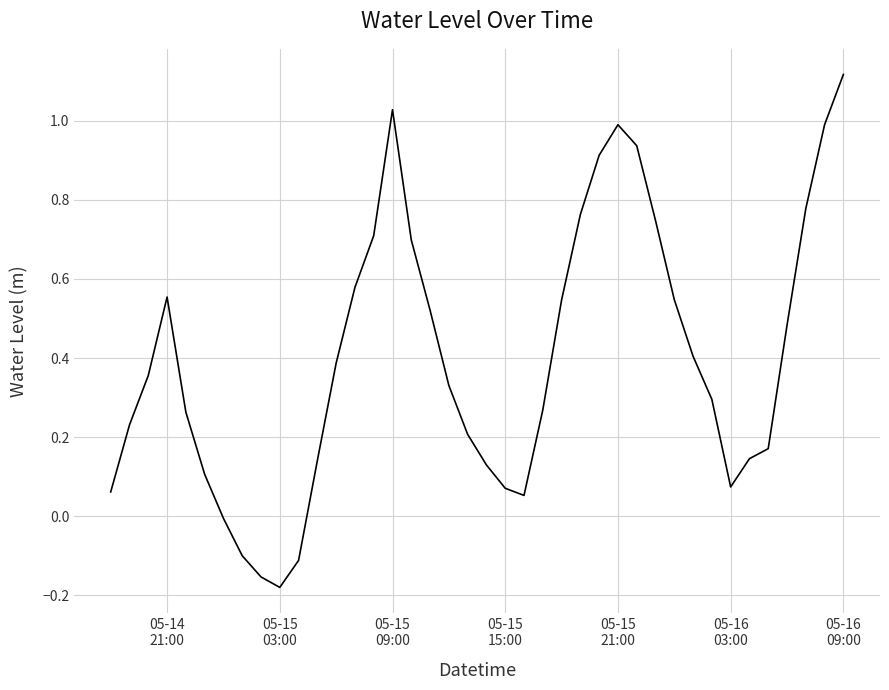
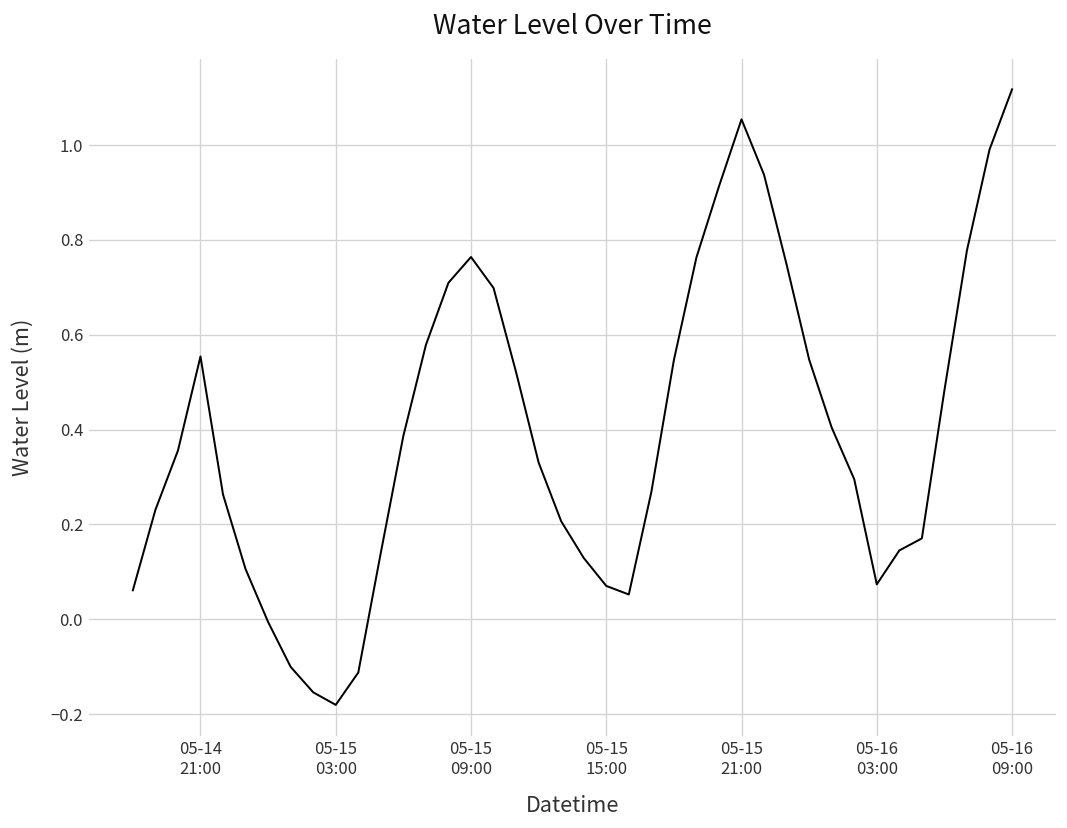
05-15 09:00: 1.03 -> 0.76
05-15 21:00: 0.99 -> 1.05
